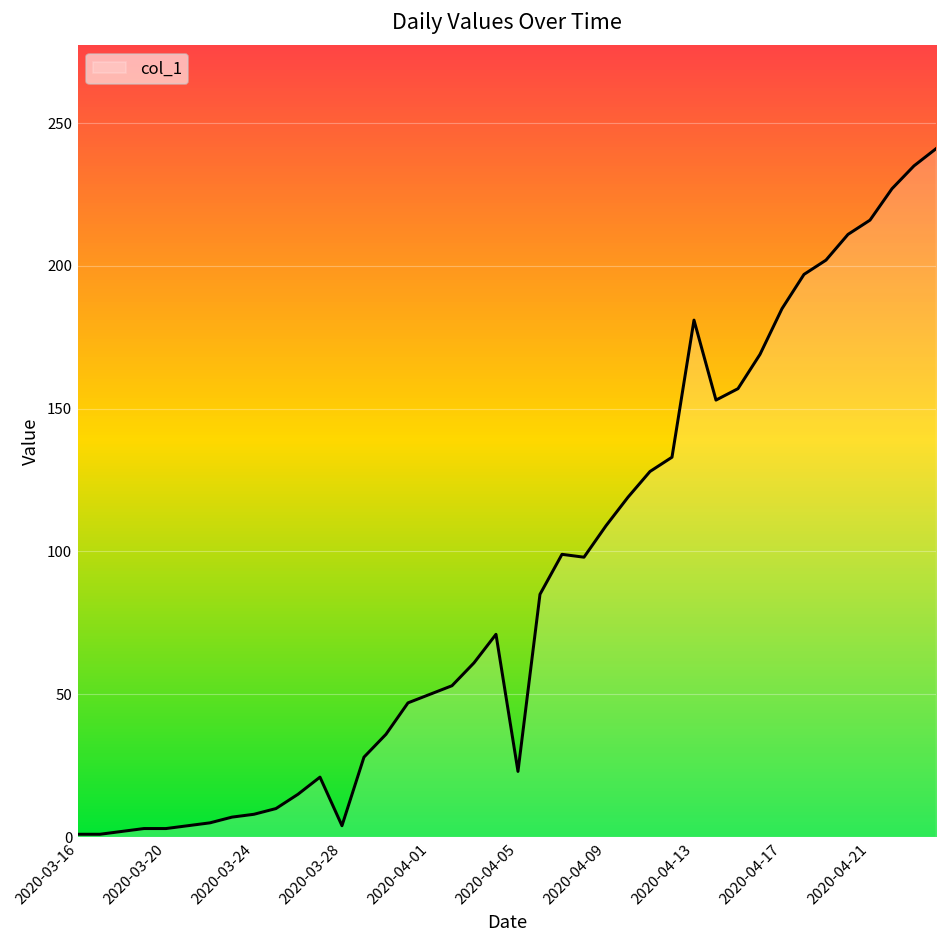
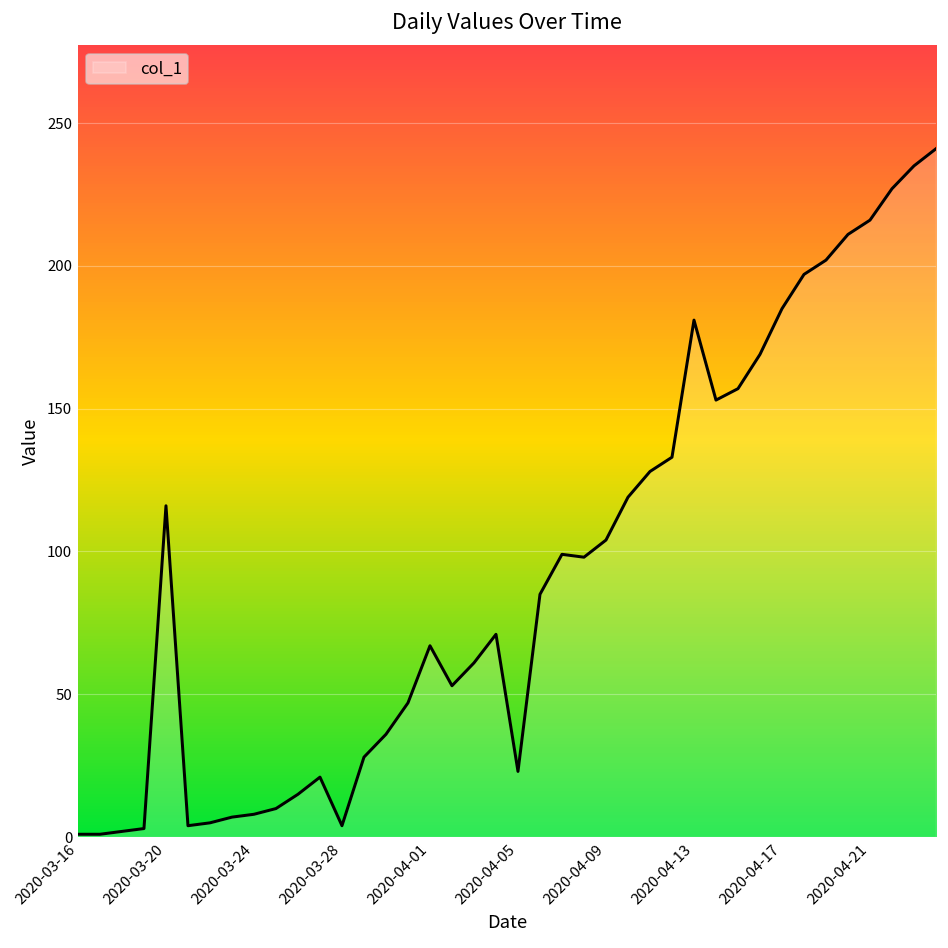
2020-03-20: 3 -> 116
2020-04-01: 50 -> 67
2020-04-09: 109 -> 104
